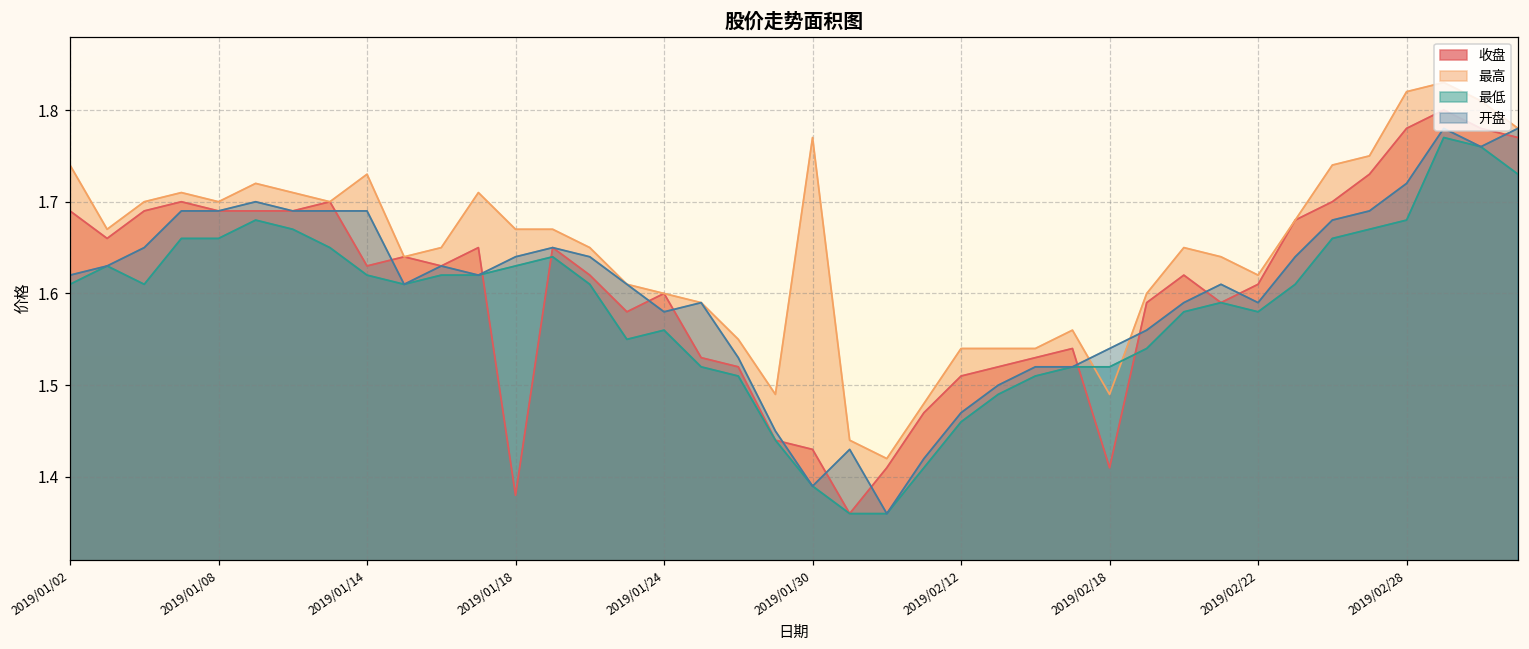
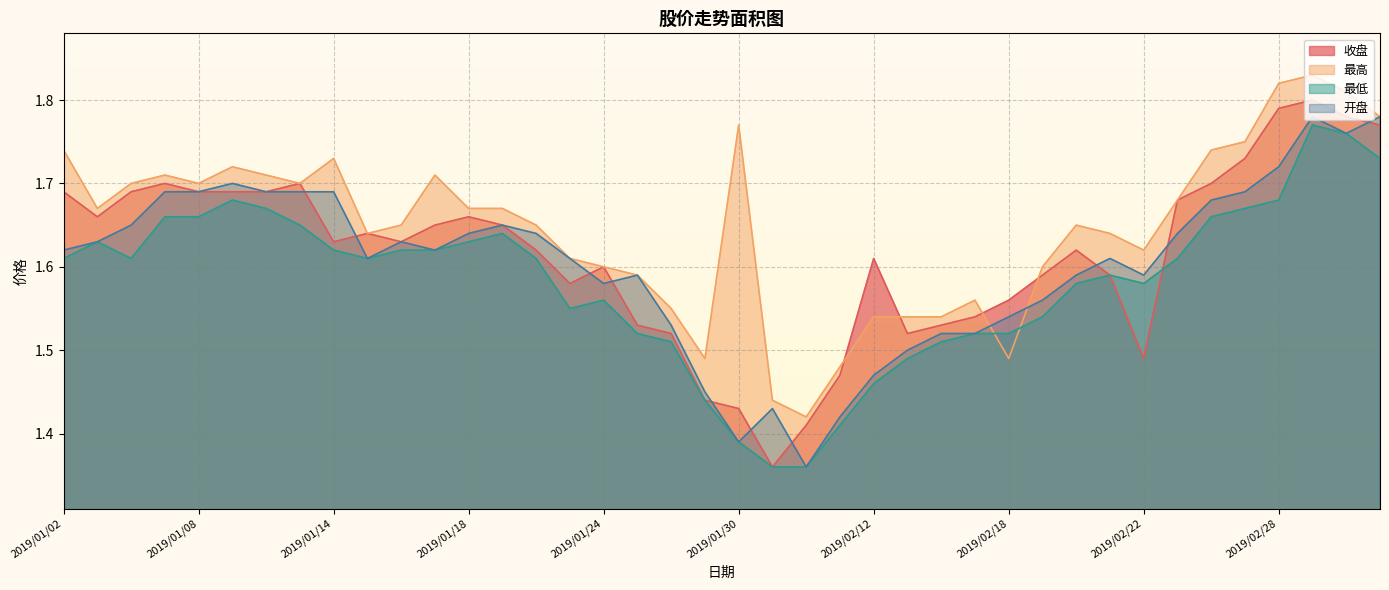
收盘, 2019/01/18: 1.38 -> 1.66
收盘, 2019/02/12: 1.51 -> 1.61
收盘, 2019/02/18: 1.41 -> 1.56
收盘, 2019/02/22: 1.61 -> 1.49
收盘, 2019/02/28: 1.78 -> 1.79
